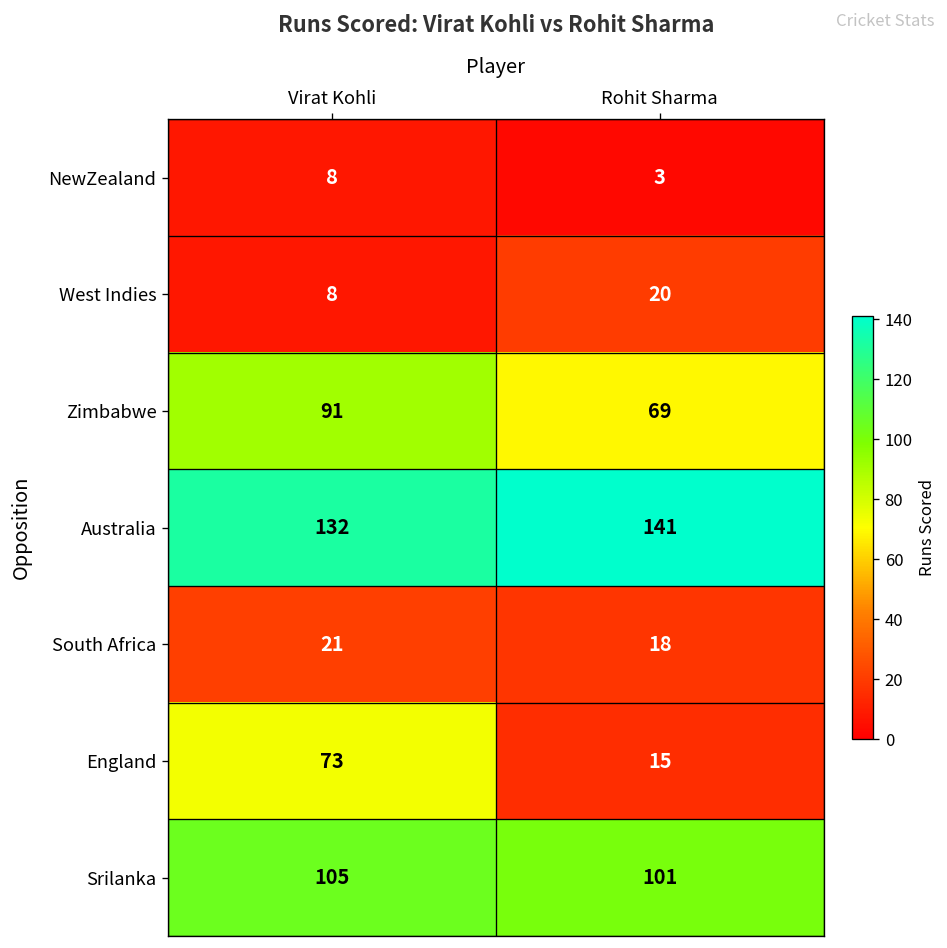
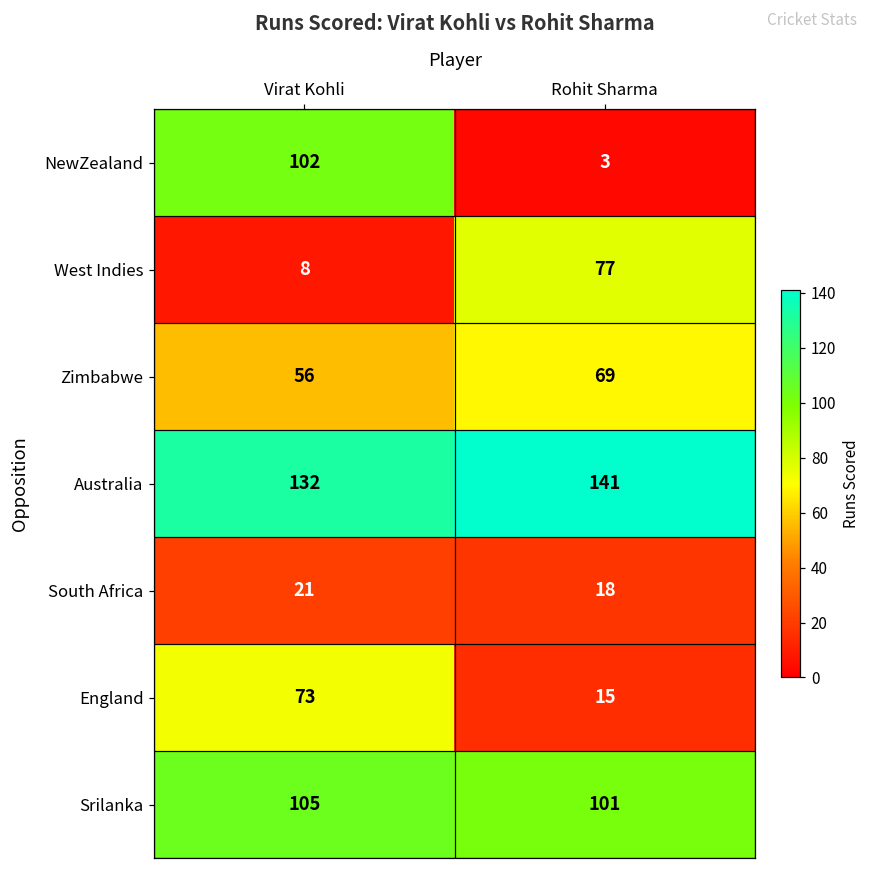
NewZealand, Virat Kohli: 8 -> 102
West Indies, Rohit Sharma: 20 -> 77
Zimbabwe, Virat Kohli: 91 -> 56
